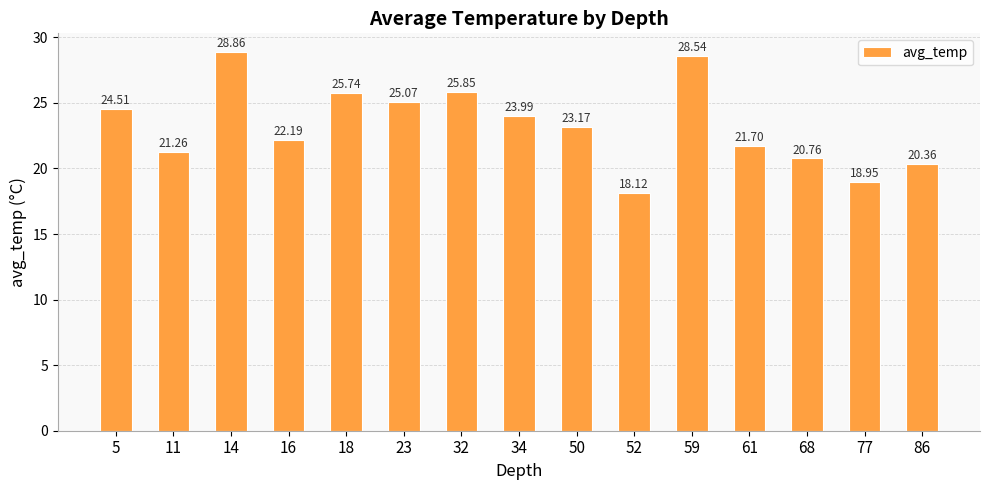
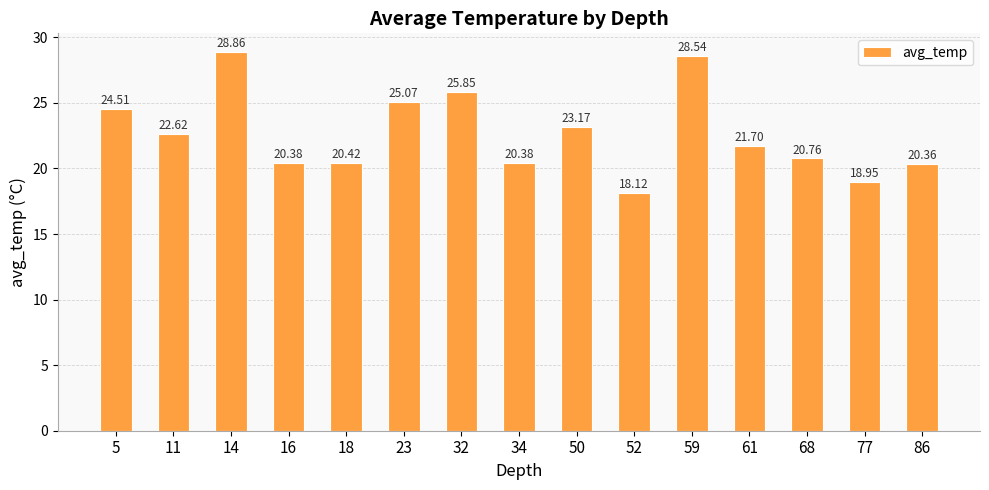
11: 21.26 -> 22.62
16: 22.19 -> 20.38
18: 25.74 -> 20.42
34: 23.99 -> 20.38
